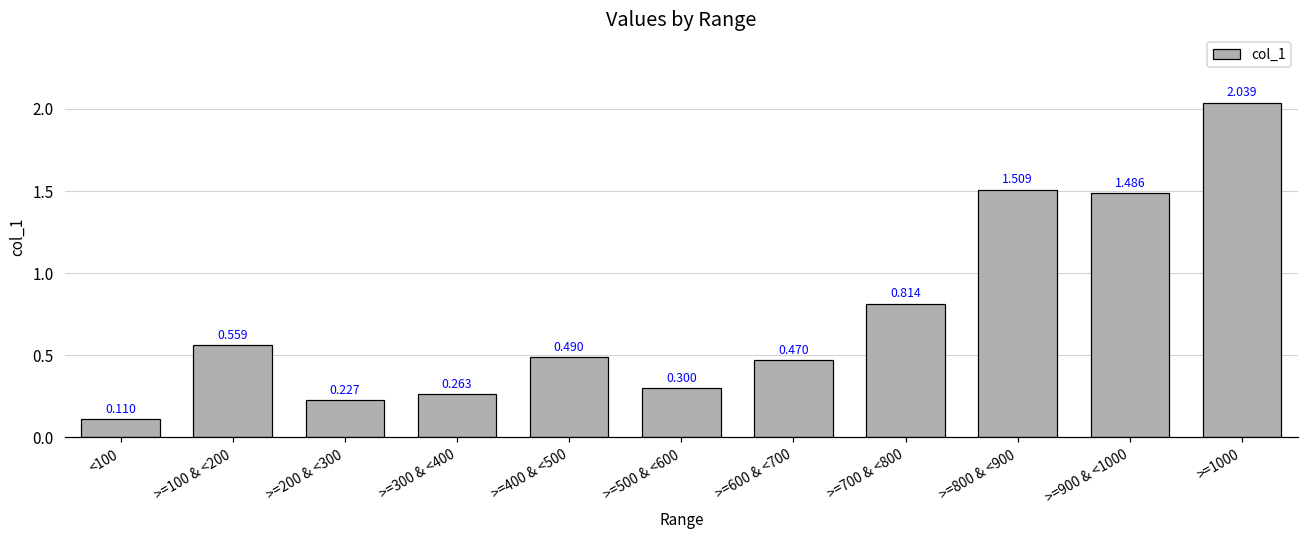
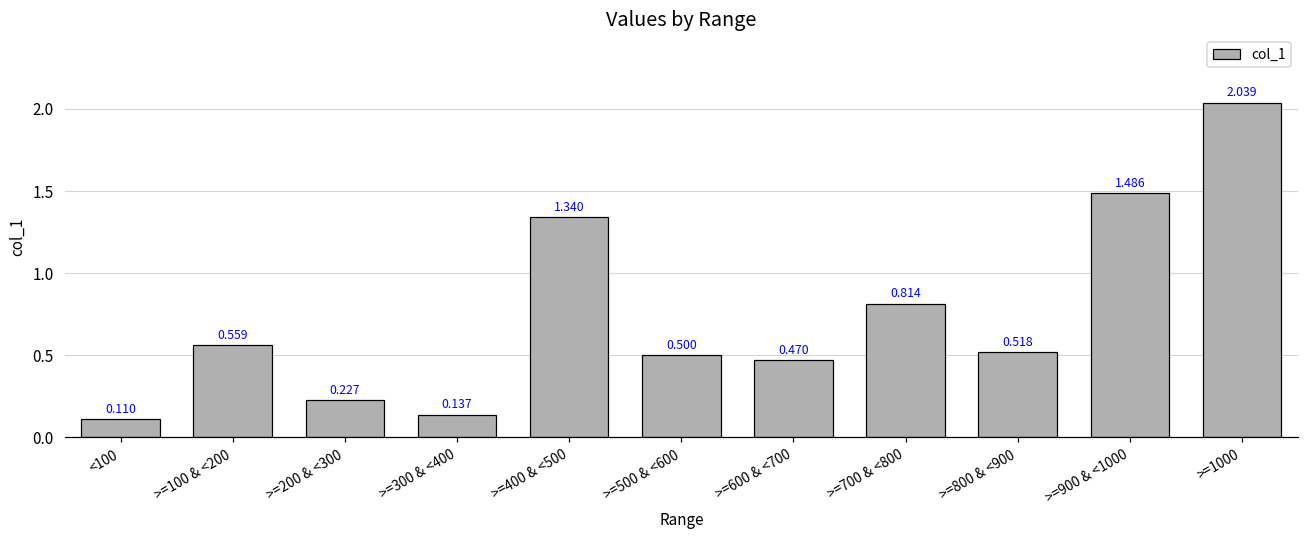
>=300 & <400: 0.263 -> 0.137
>=400 & <500: 0.490 -> 1.340
>=500 & <600: 0.300 -> 0.500
>=800 & <900: 1.509 -> 0.518
